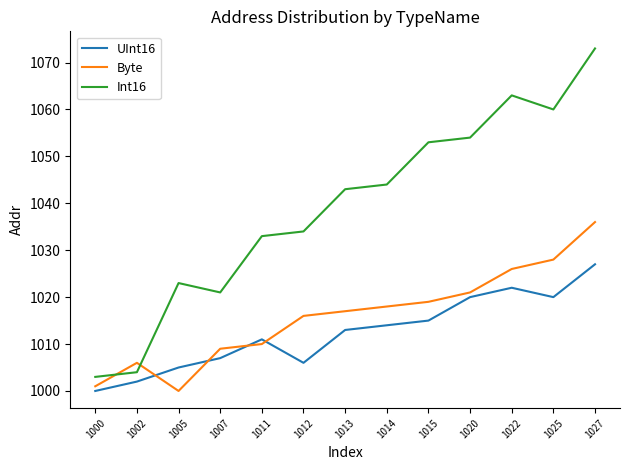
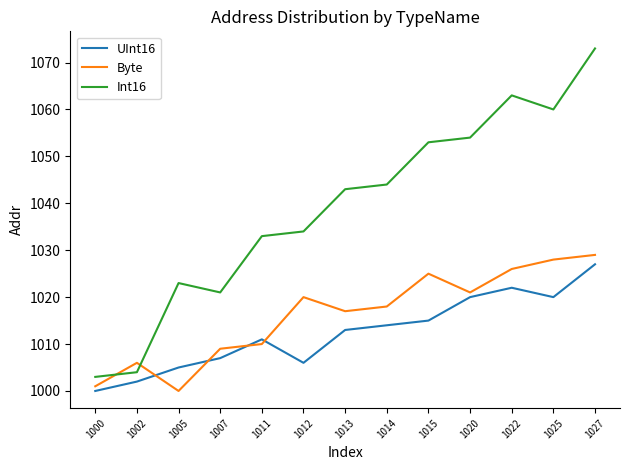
Byte, 1012: 1016 -> 1020
Byte, 1015: 1019 -> 1025
Byte, 1027: 1036 -> 1029
